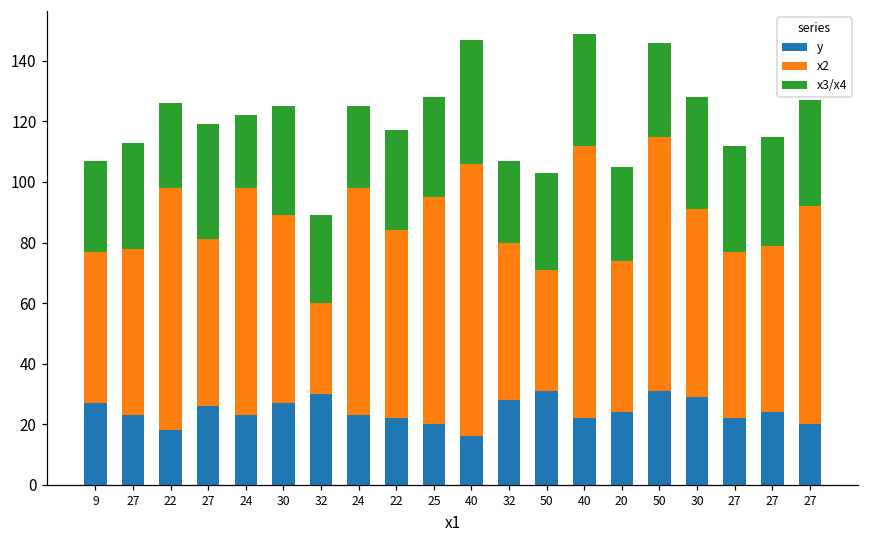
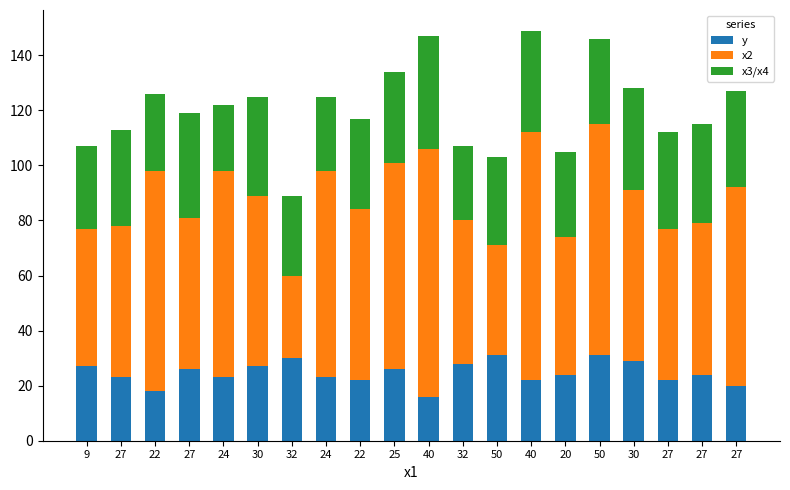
y, 25: 20 -> 26
